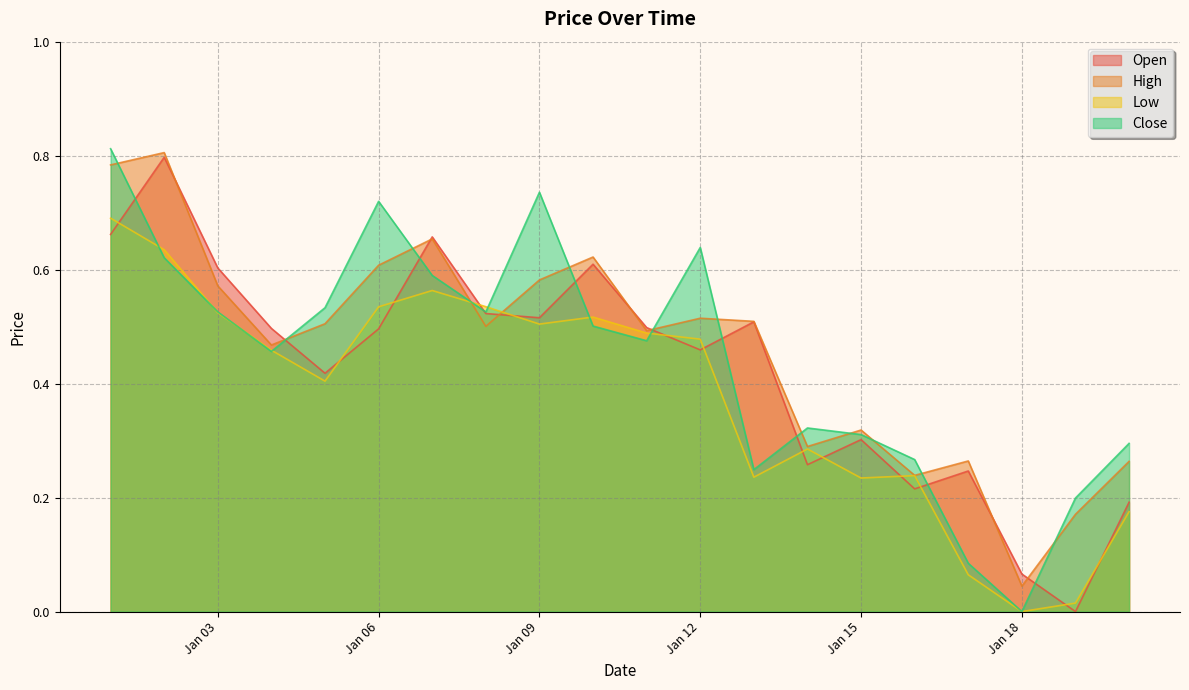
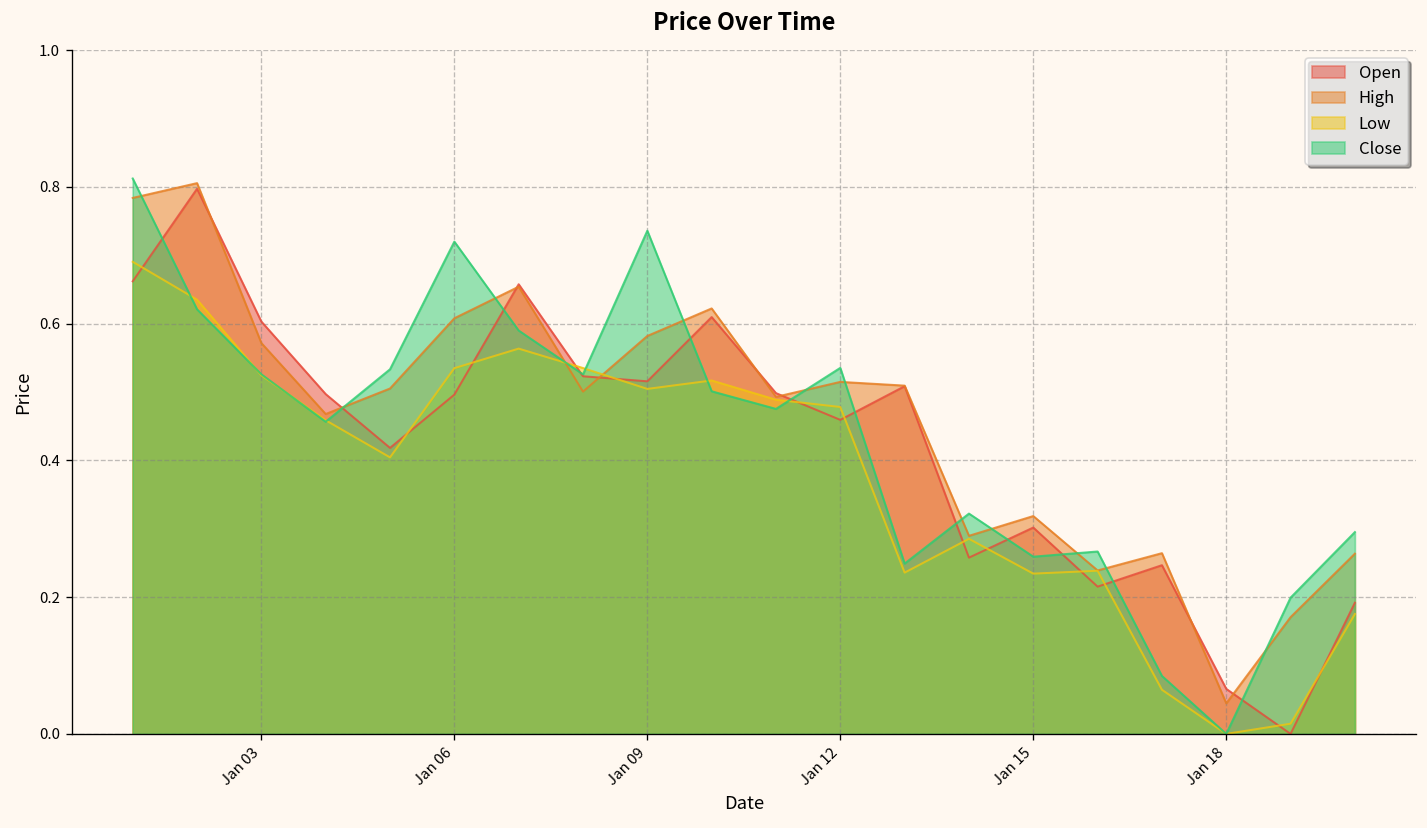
Close, Jan 12: 0.64 -> 0.54
Close, Jan 15: 0.31 -> 0.26
